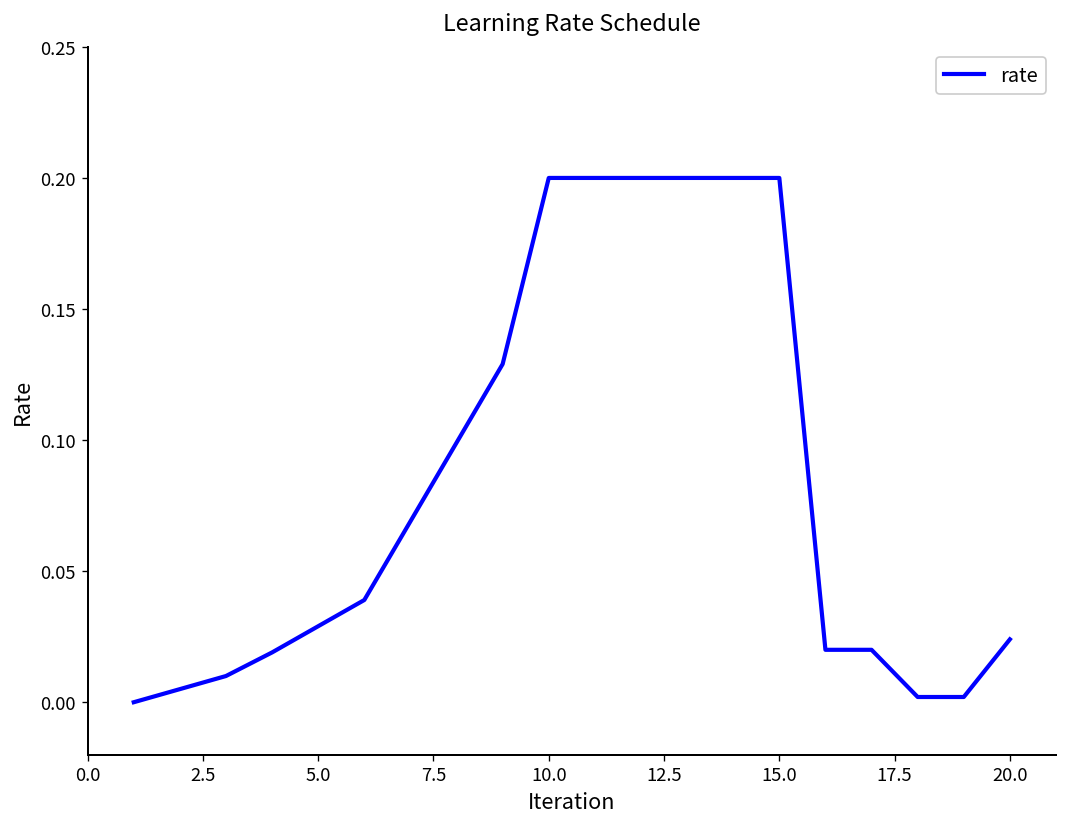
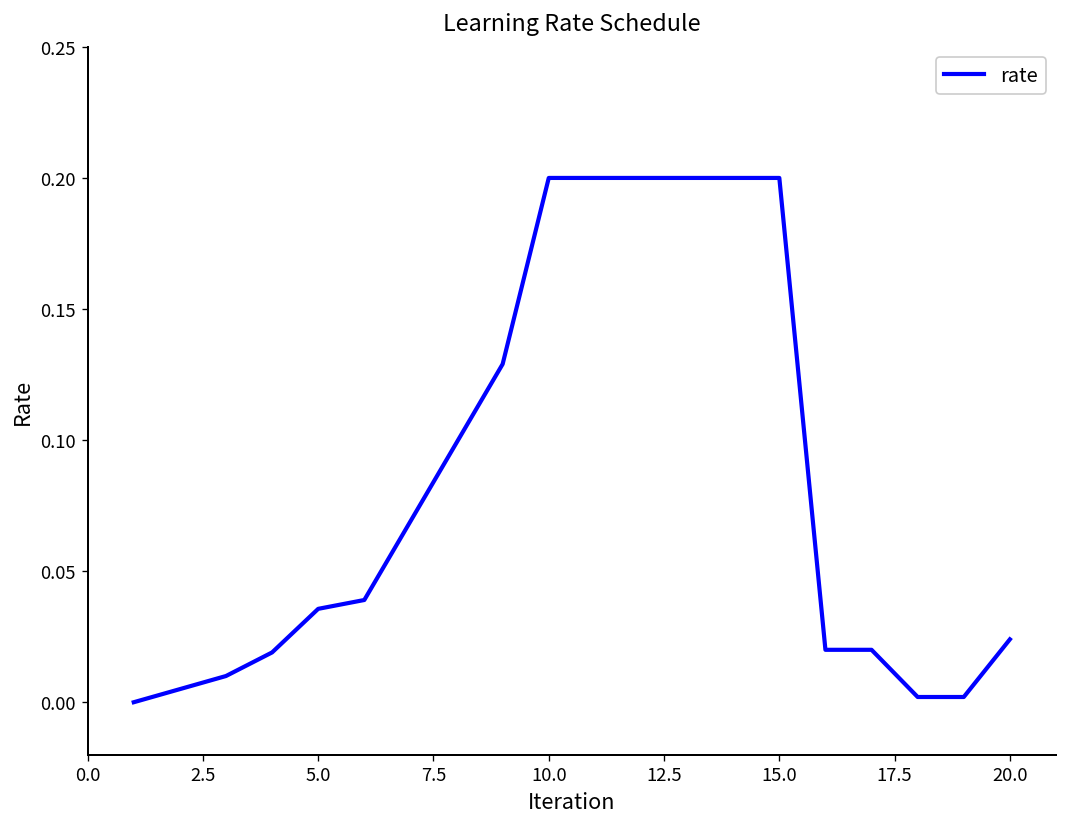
5.0: 0.029 -> 0.036
